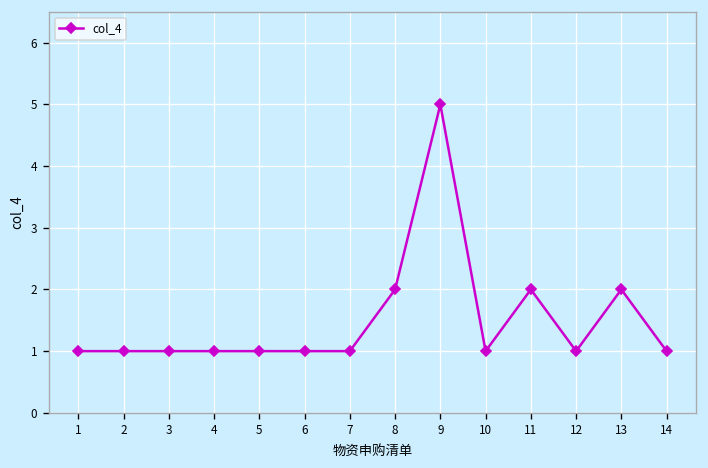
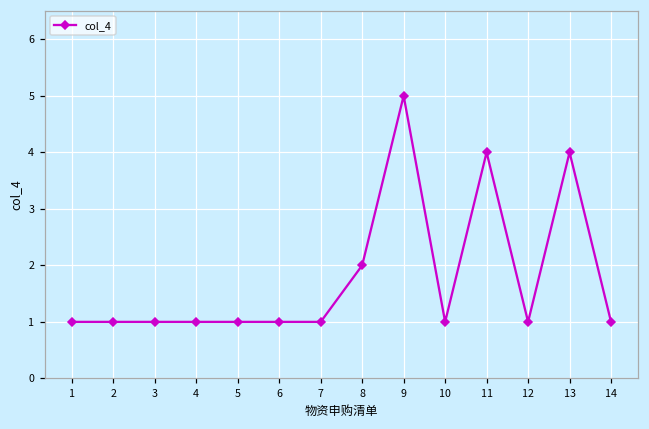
11: 2 -> 4
13: 2 -> 4
